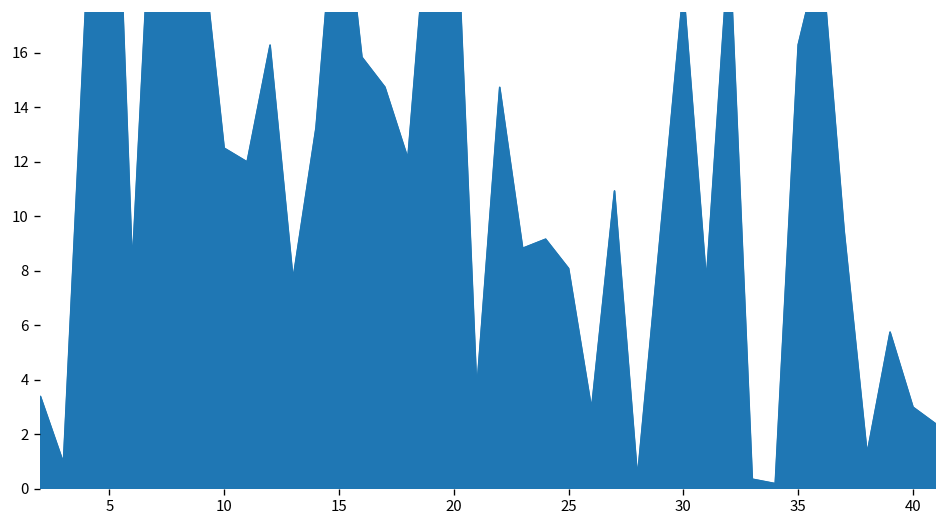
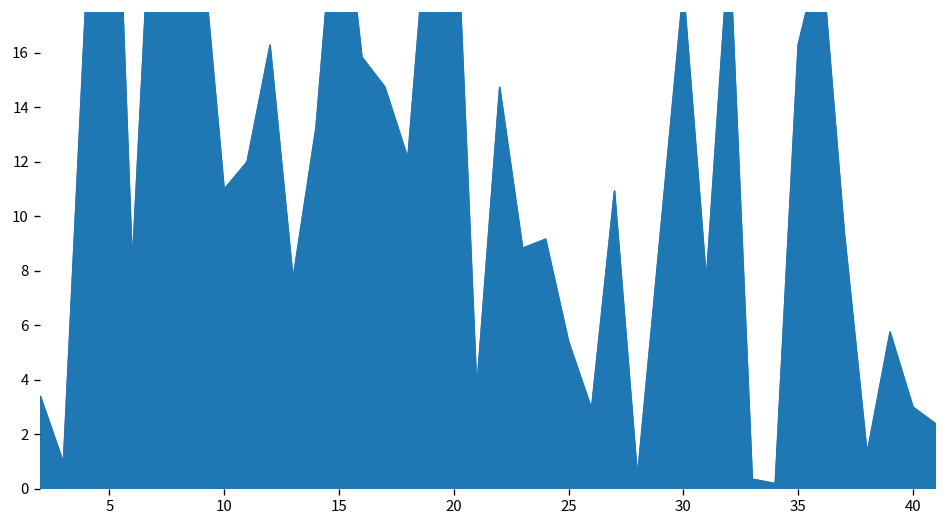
10: 12.5 -> 11.0
25: 8.1 -> 5.4
